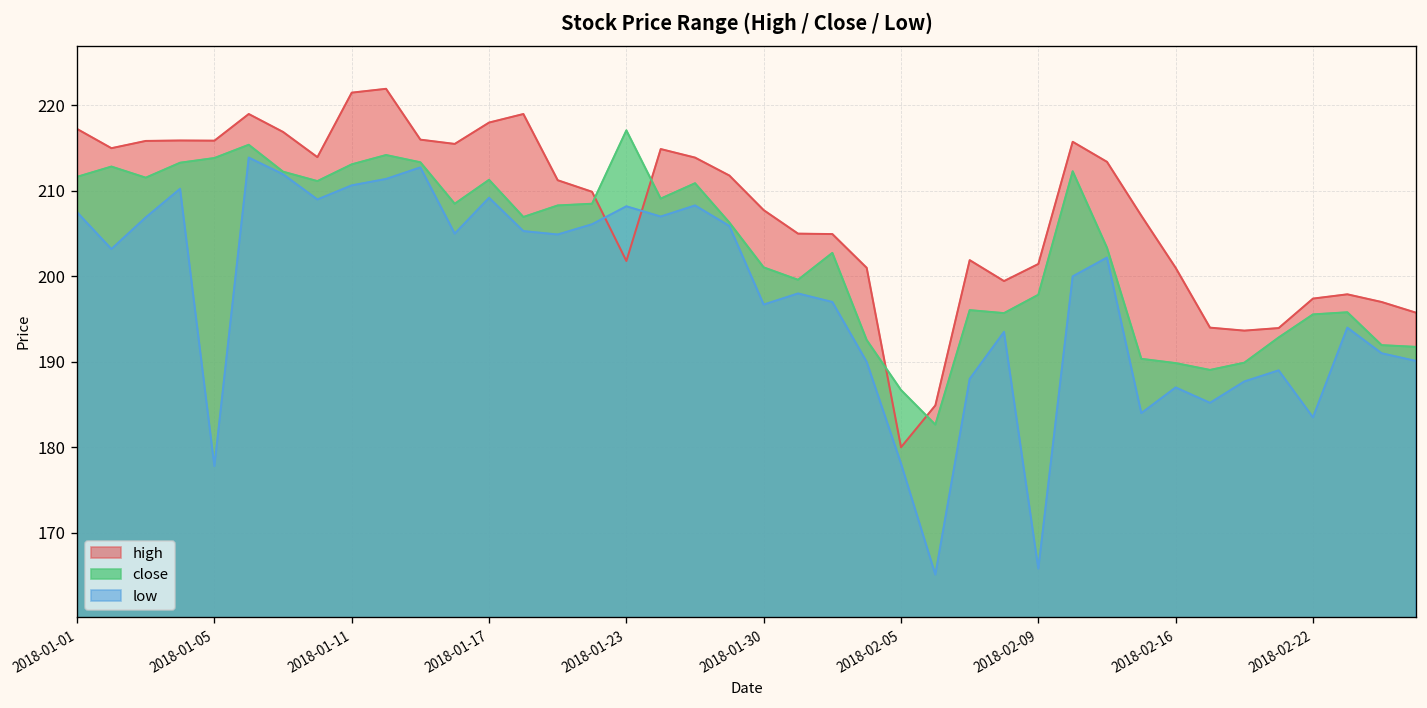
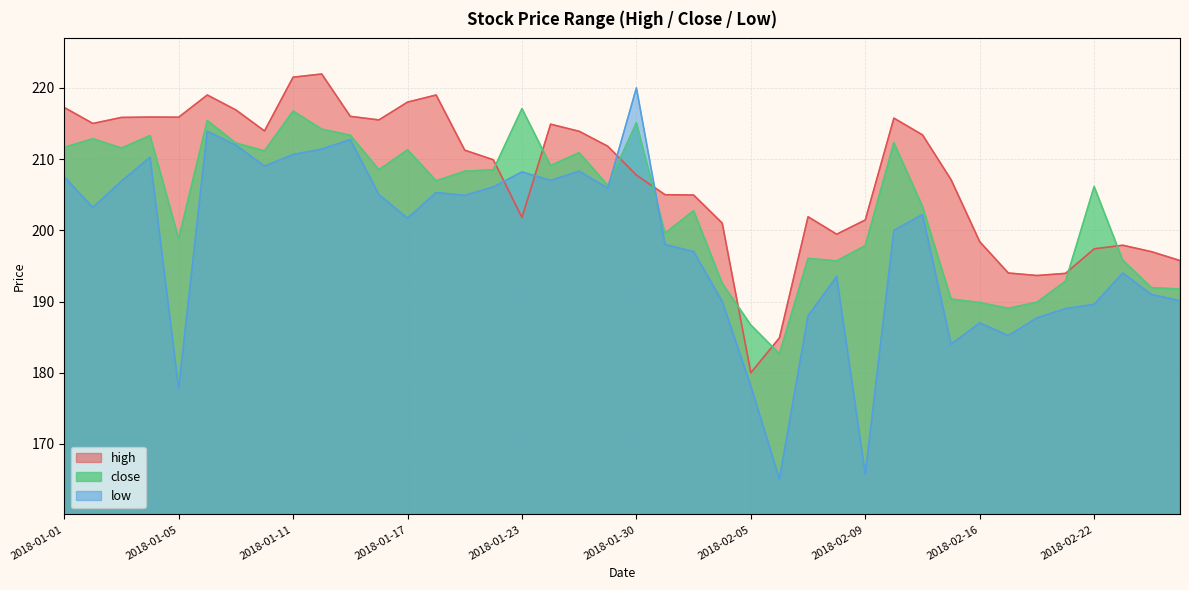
close, 2018-01-05: 214 -> 199
close, 2018-01-11: 213 -> 217
low, 2018-01-17: 209 -> 202
close, 2018-01-30: 201 -> 215
low, 2018-01-30: 197 -> 220
high, 2018-02-16: 201 -> 198
close, 2018-02-22: 196 -> 206
low, 2018-02-22: 184 -> 190
